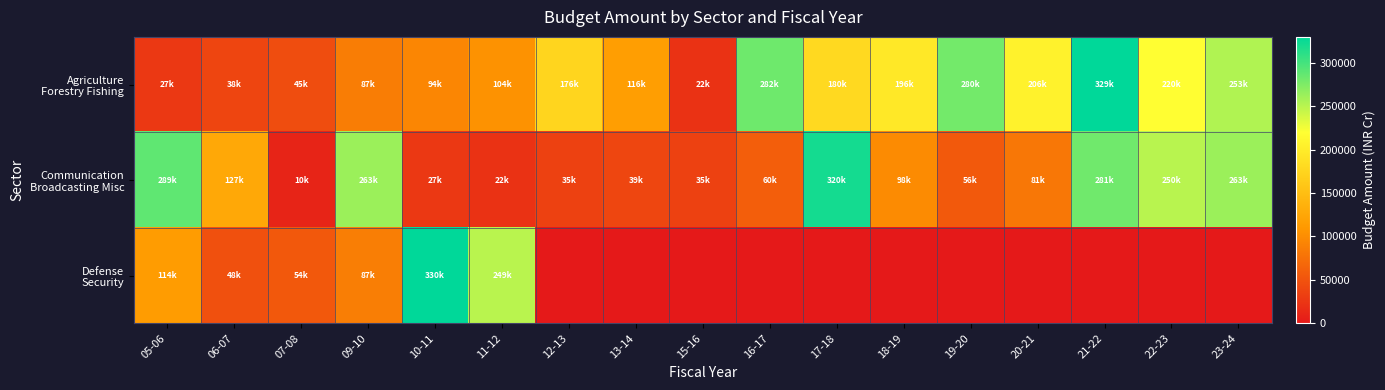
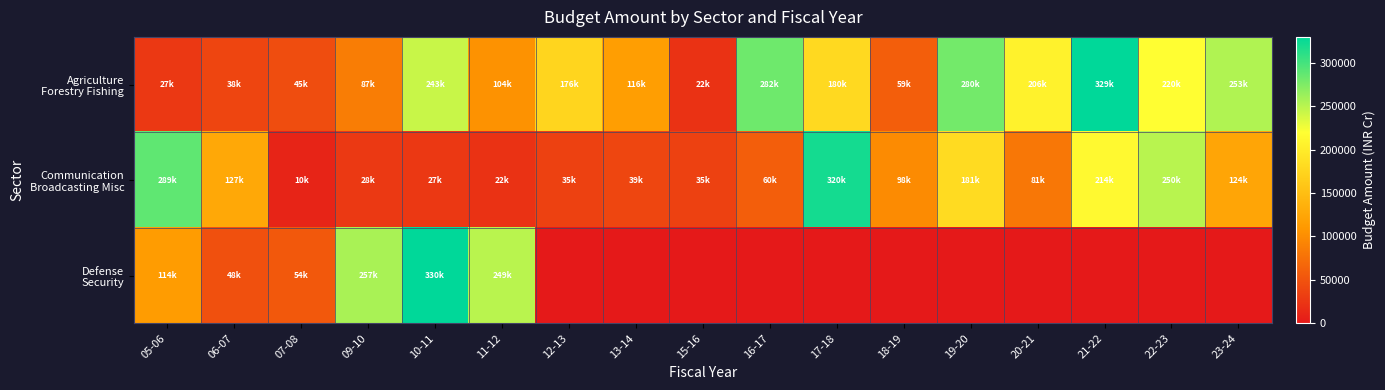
Agriculture Forestry Fishing, 10-11: 94k -> 243k
Agriculture Forestry Fishing, 18-19: 196k -> 59k
Communication Broadcasting Misc, 09-10: 263k -> 28k
Communication Broadcasting Misc, 19-20: 56k -> 181k
Communication Broadcasting Misc, 21-22: 281k -> 214k
Communication Broadcasting Misc, 23-24: 263k -> 124k
Defense Security, 09-10: 87k -> 257k
